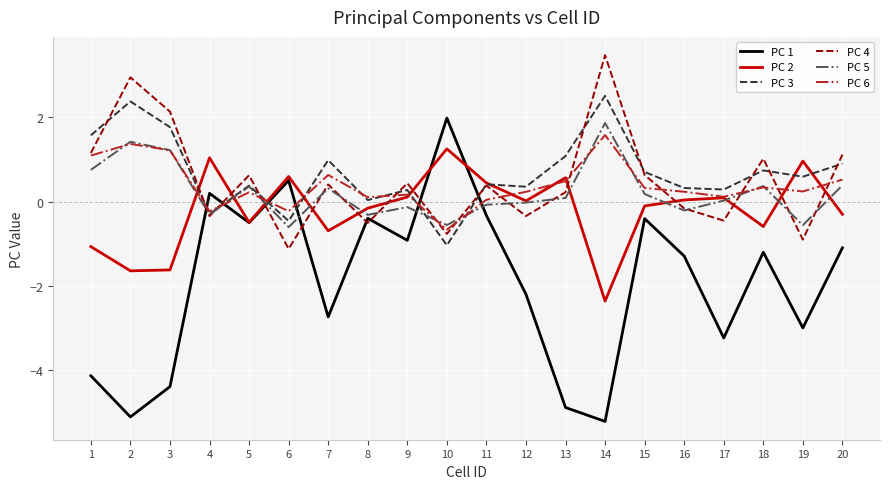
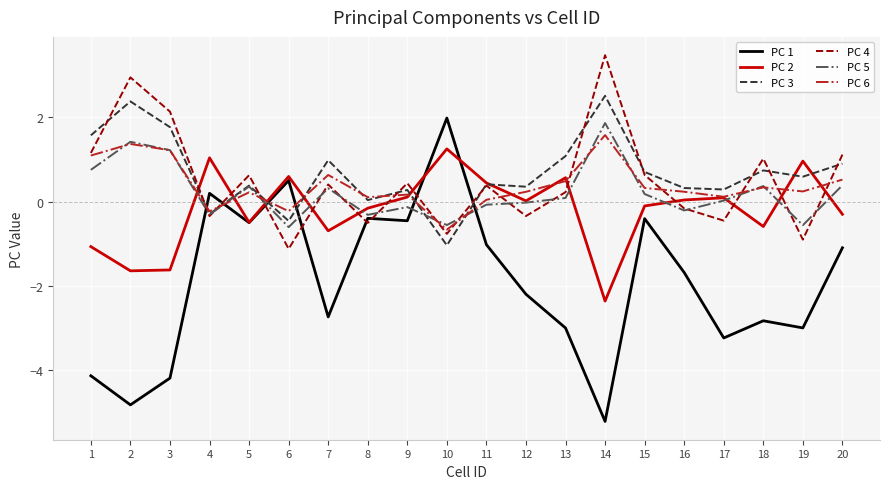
PC 1, 2: -5.1 -> -4.8
PC 1, 3: -4.4 -> -4.2
PC 1, 9: -0.9 -> -0.5
PC 1, 11: -0.3 -> -1.0
PC 1, 13: -4.9 -> -3.0
PC 1, 16: -1.3 -> -1.7
PC 1, 18: -1.2 -> -2.8
